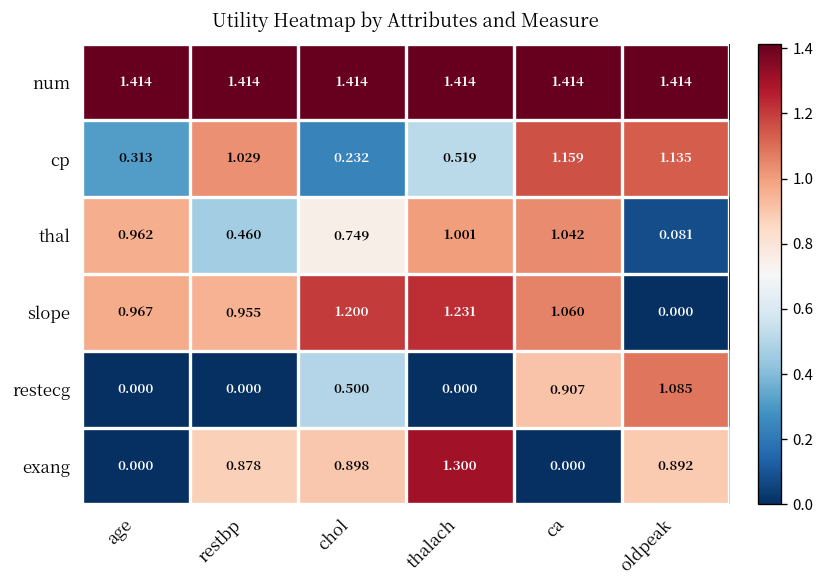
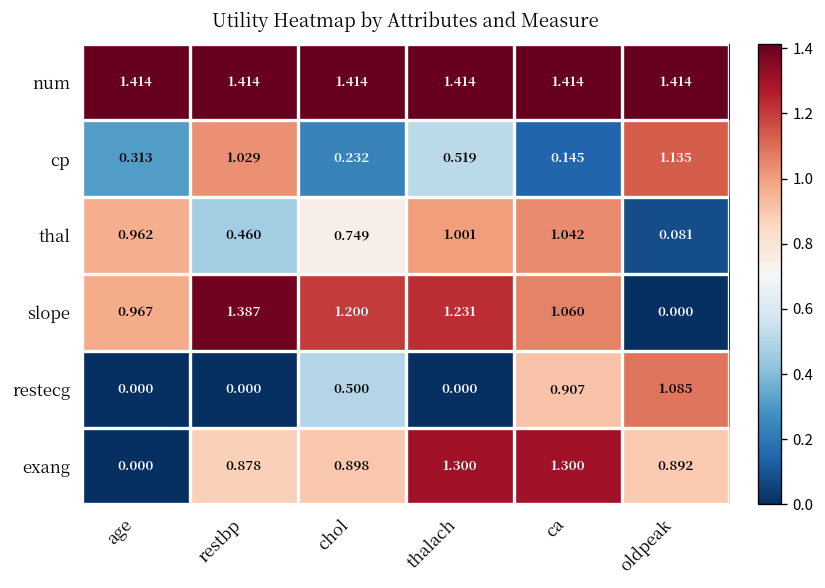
cp, ca: 1.159 -> 0.145
slope, restbp: 0.955 -> 1.387
exang, ca: 0.000 -> 1.300
